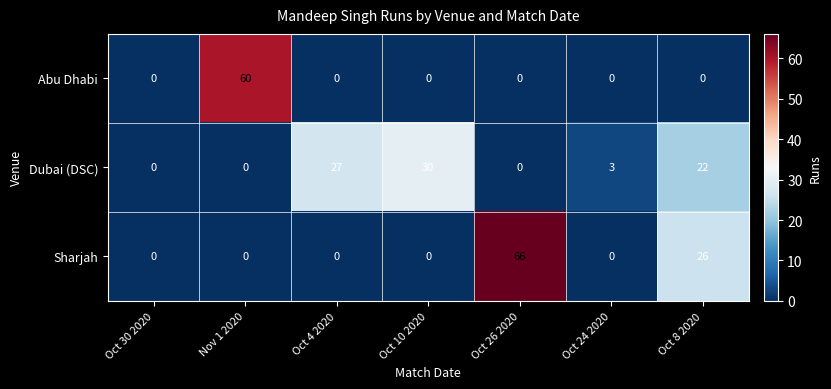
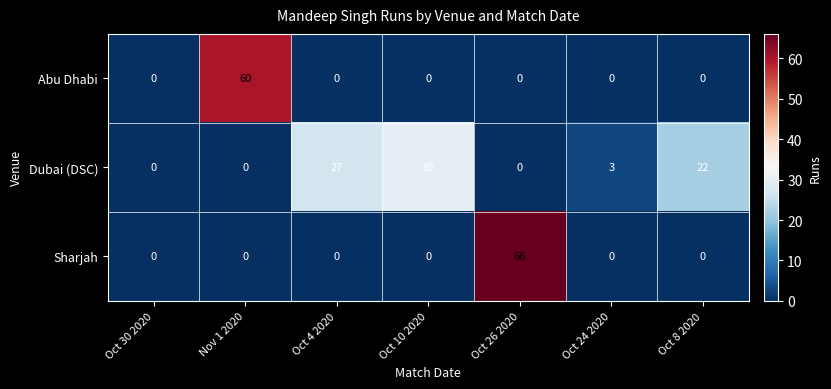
Sharjah, Oct 8 2020: 26 -> 0
